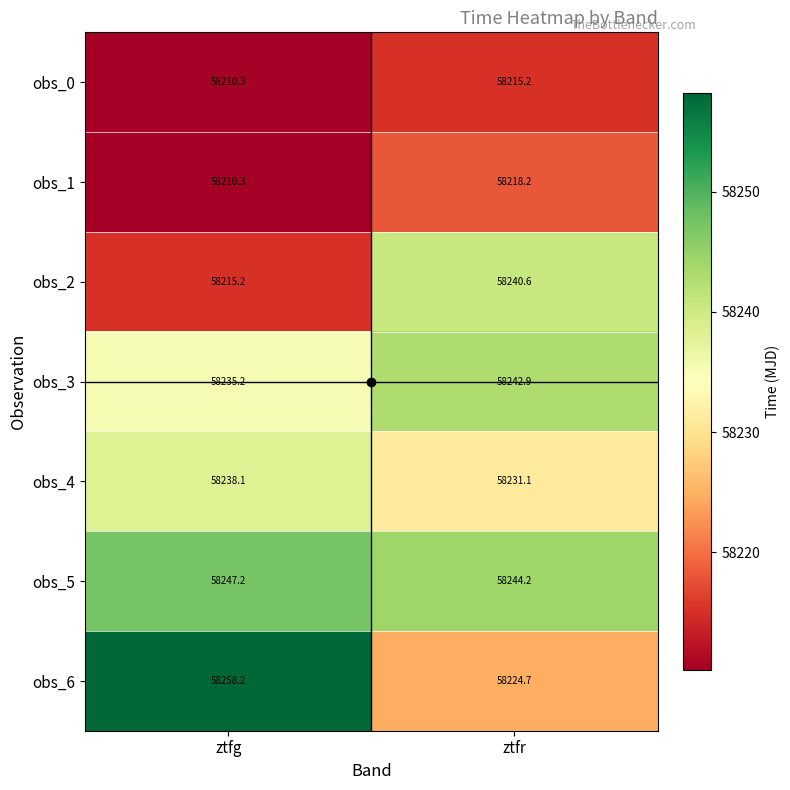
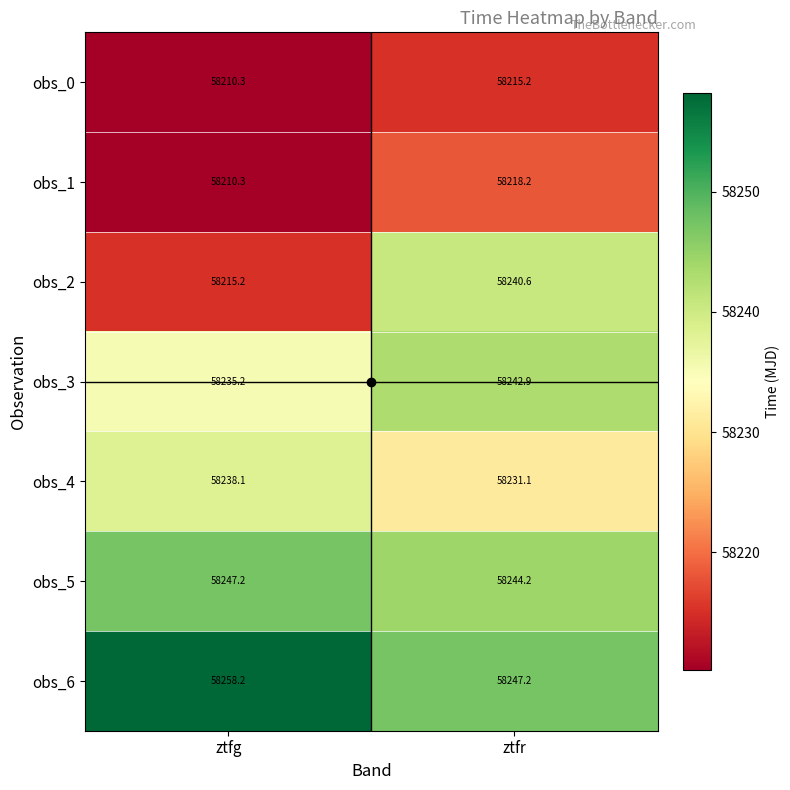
obs_6, ztfr: 58224.7 -> 58247.2
